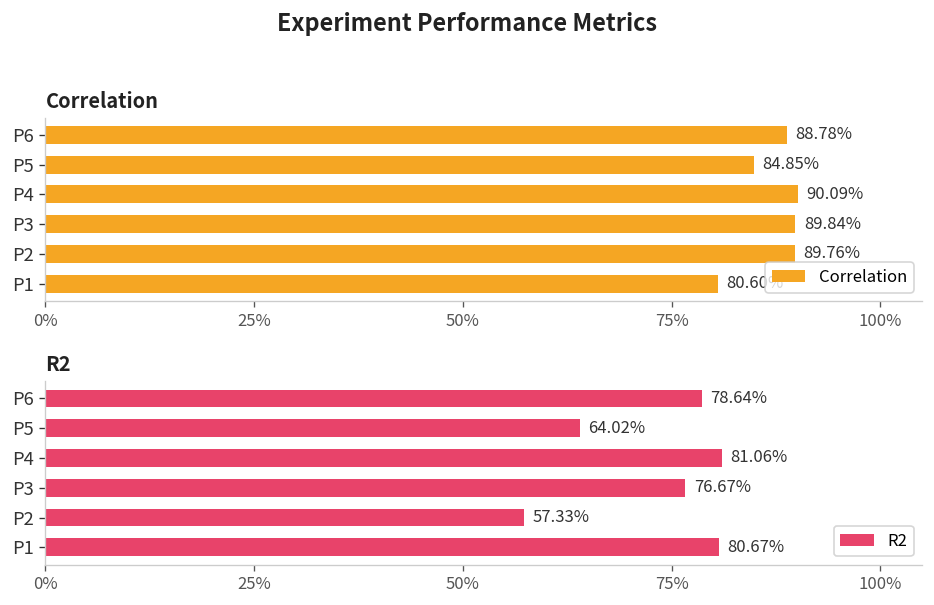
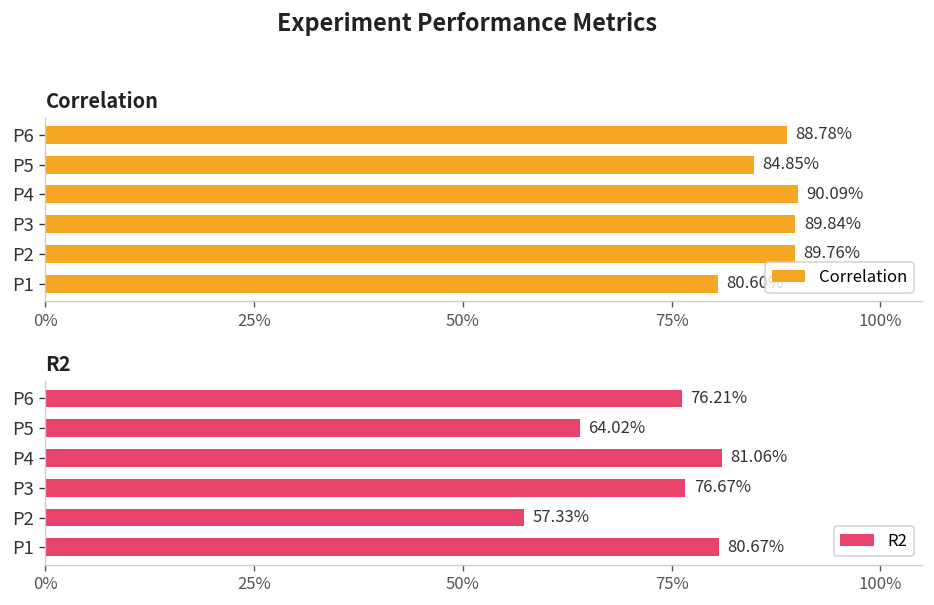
R2, P6: 78.64% -> 76.21%
